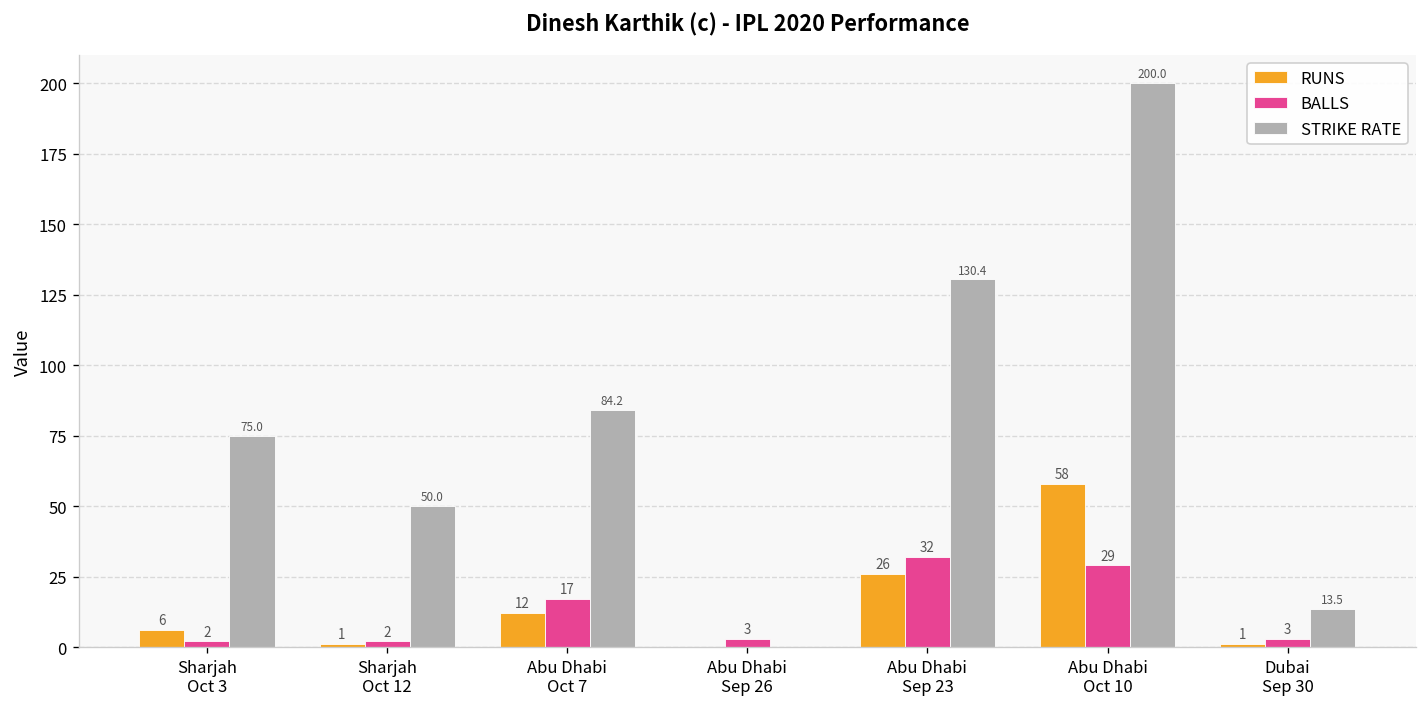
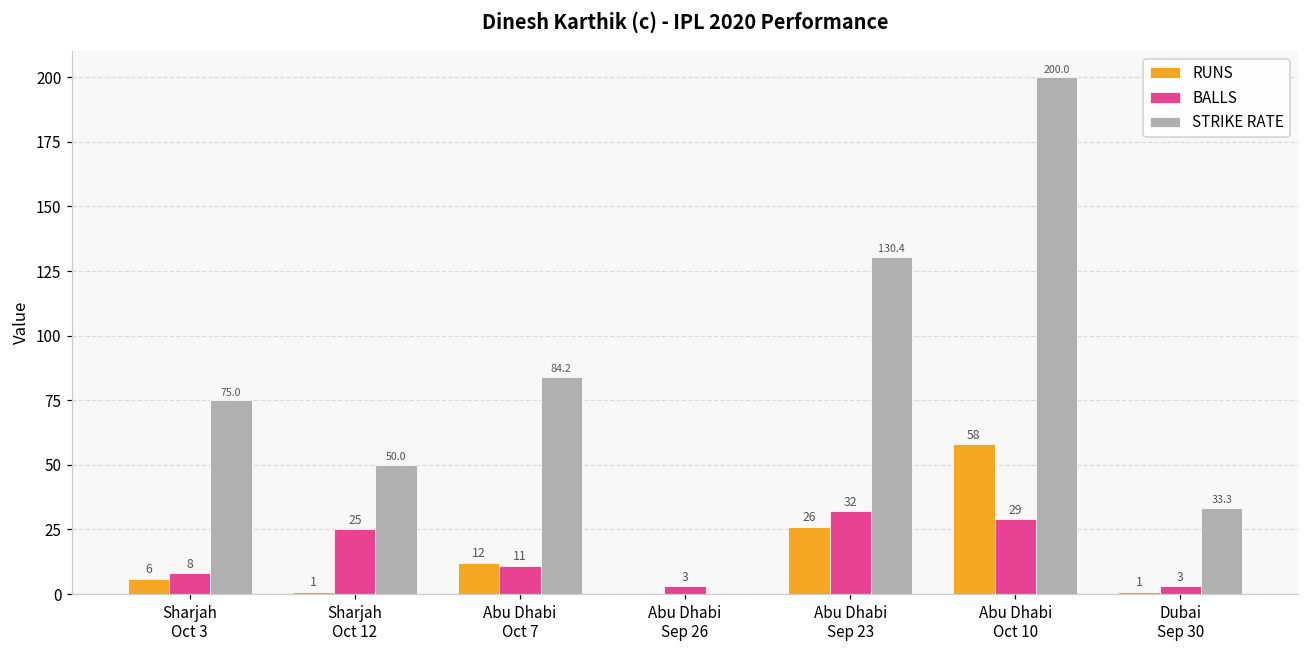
BALLS, Sharjah Oct 3: 2 -> 8
BALLS, Sharjah Oct 12: 2 -> 25
BALLS, Abu Dhabi Oct 7: 17 -> 11
STRIKE RATE, Dubai Sep 30: 13.5 -> 33.3
